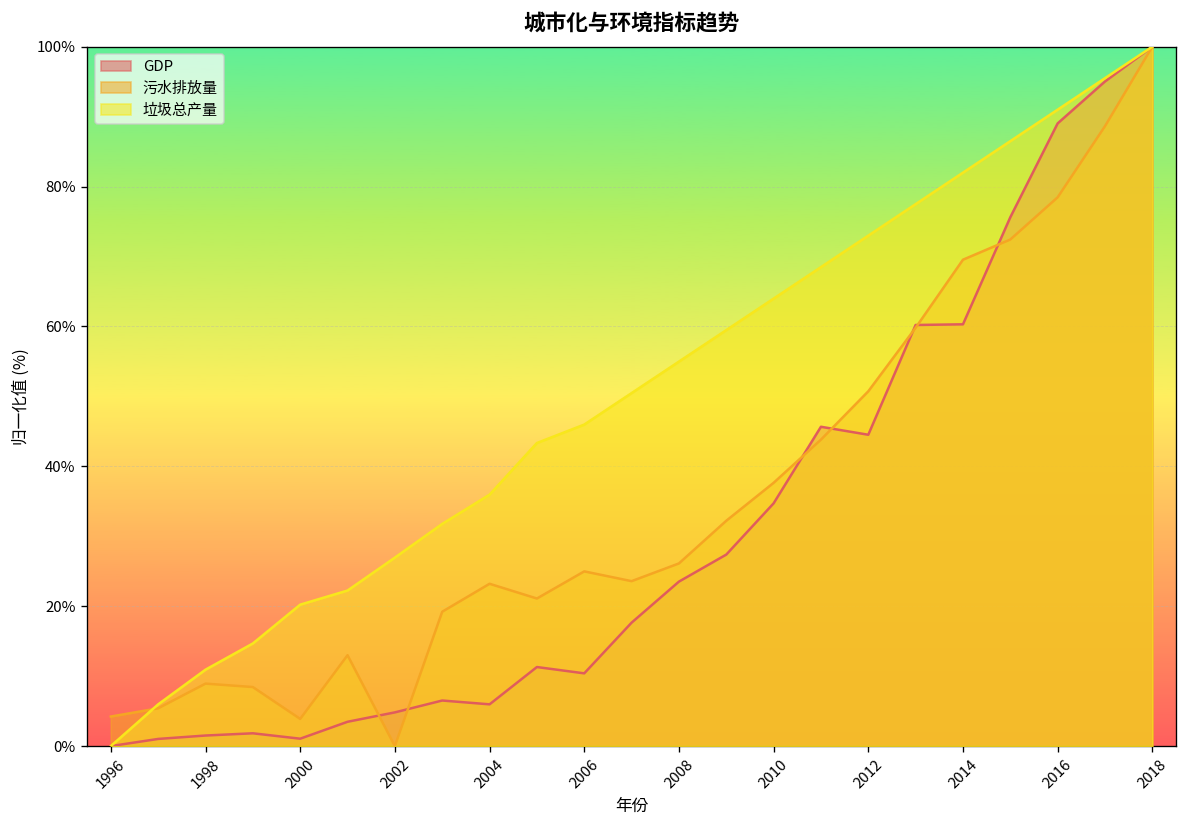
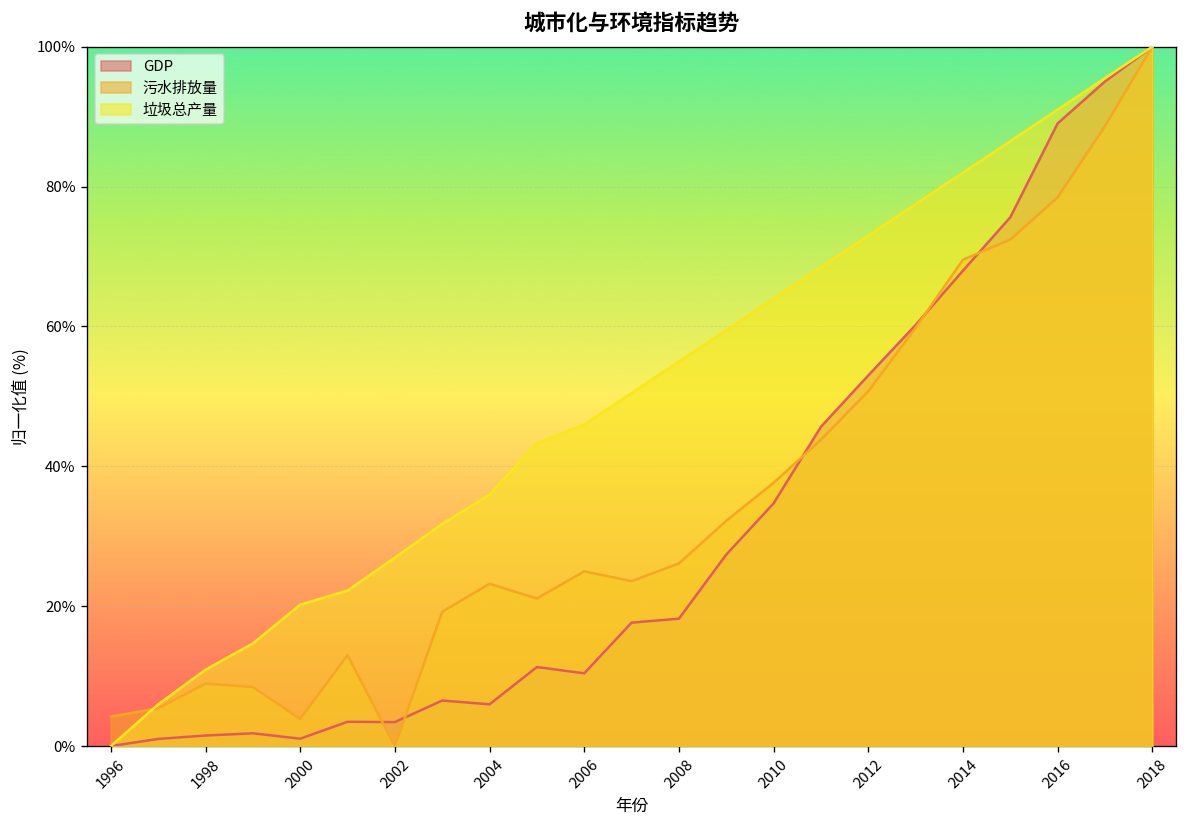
GDP, 2002: 5% -> 3%
GDP, 2008: 24% -> 18%
GDP, 2012: 45% -> 53%
GDP, 2014: 60% -> 68%
